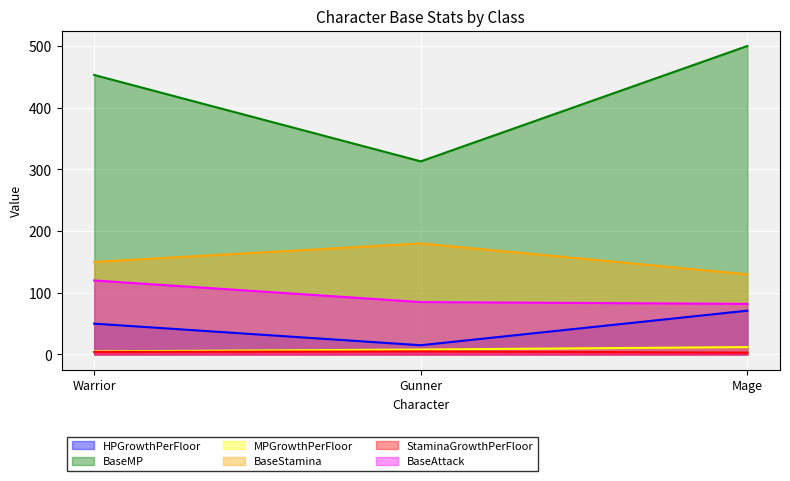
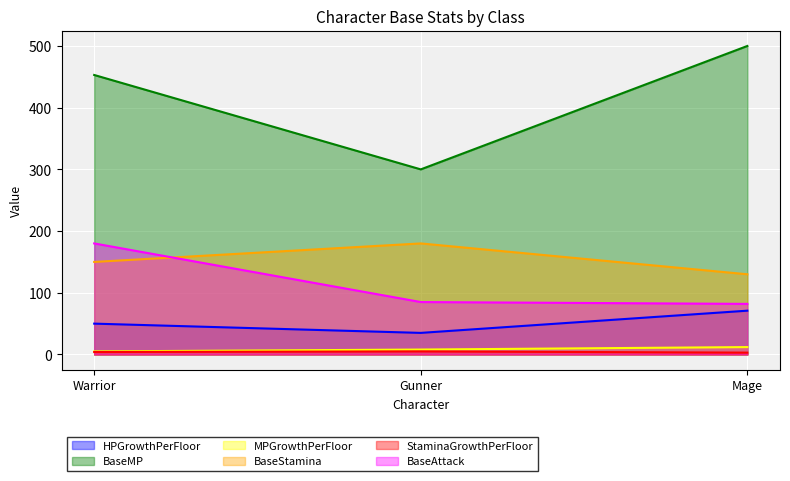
BaseAttack, Warrior: 120 -> 180
HPGrowthPerFloor, Gunner: 20 -> 40
BaseMP, Gunner: 310 -> 300
